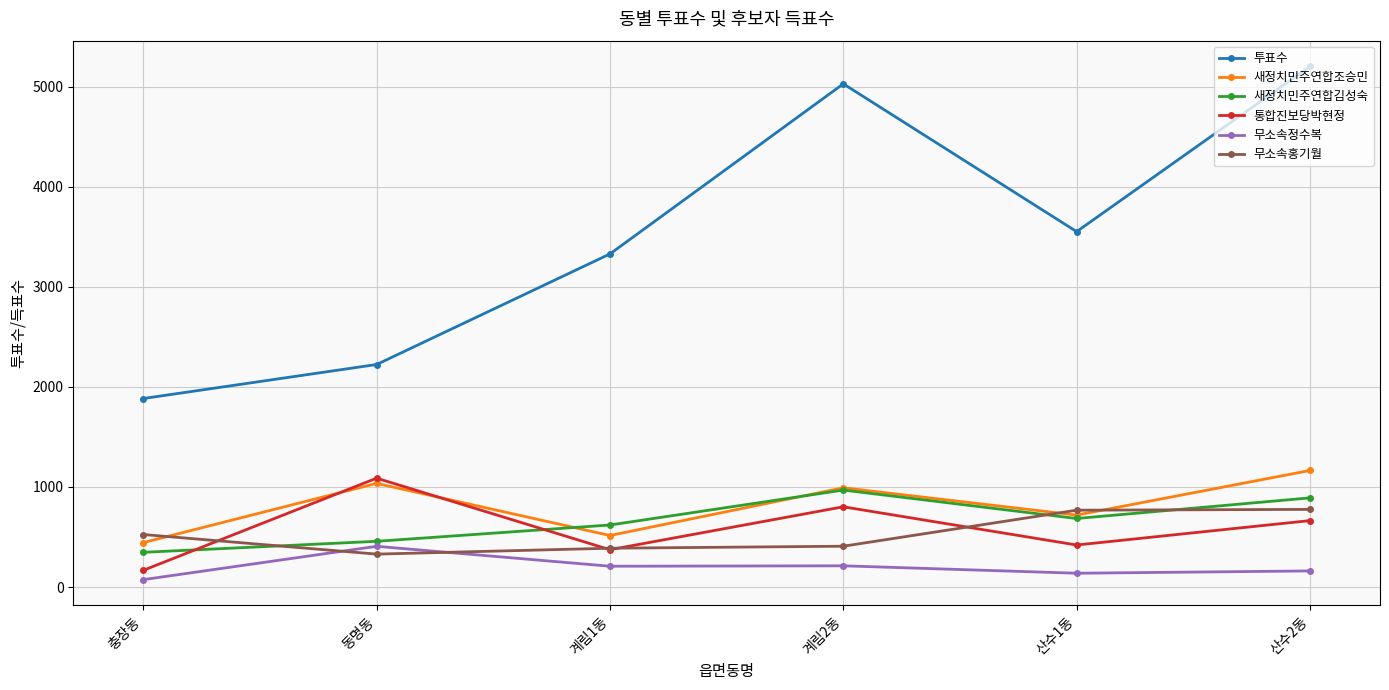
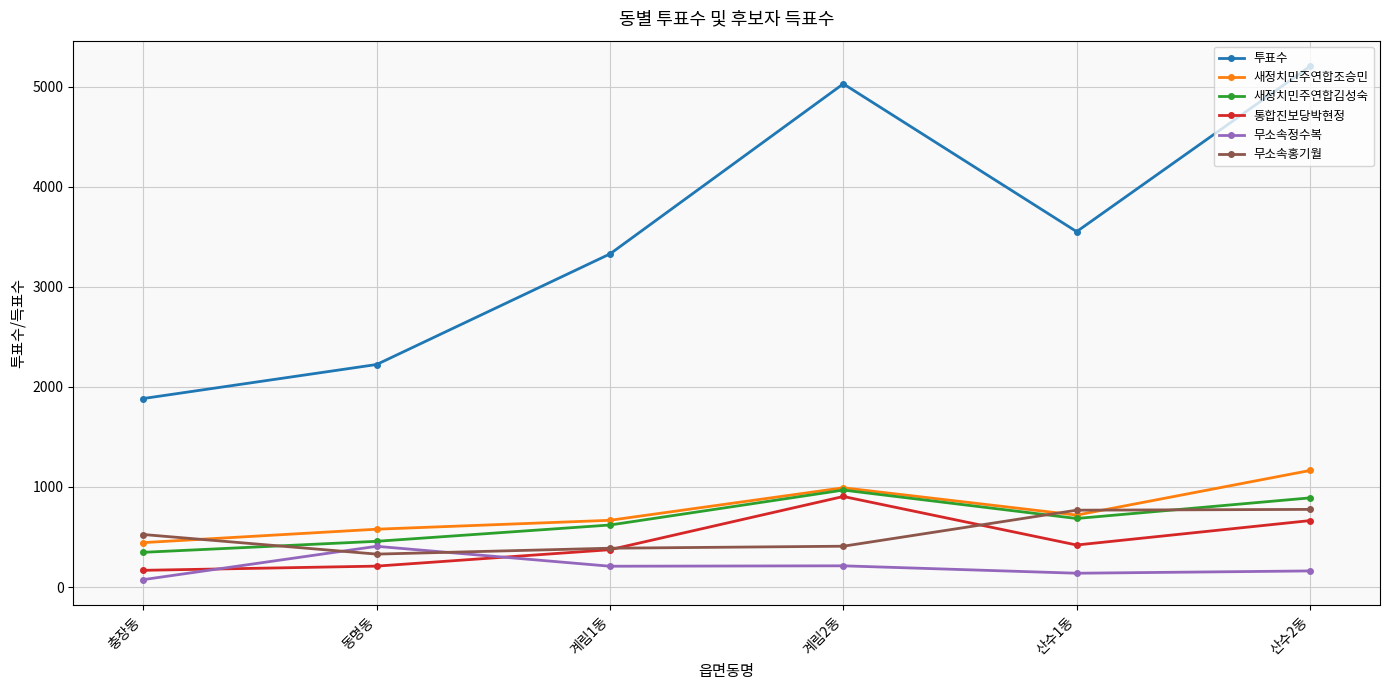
새정치민주연합조승민, 동명동: 1040 -> 580
통합진보당박현정, 동명동: 1090 -> 210
새정치민주연합조승민, 계림1동: 520 -> 670
통합진보당박현정, 계림2동: 800 -> 910
